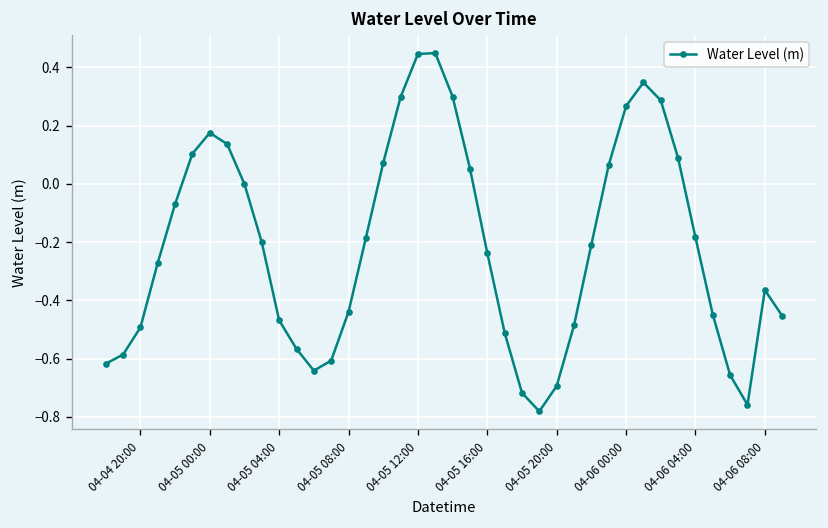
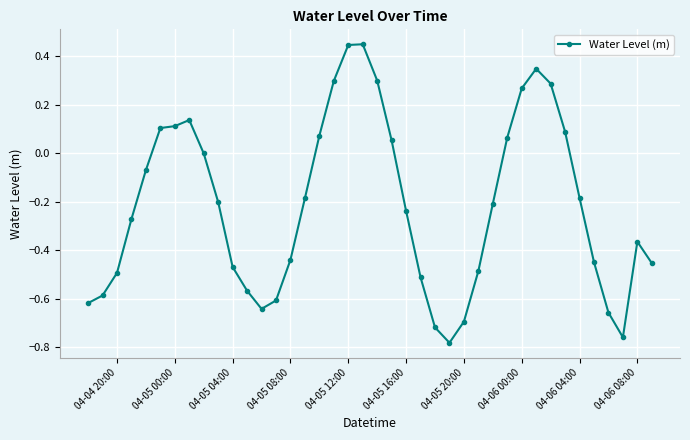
04-05 00:00: 0.18 -> 0.11
